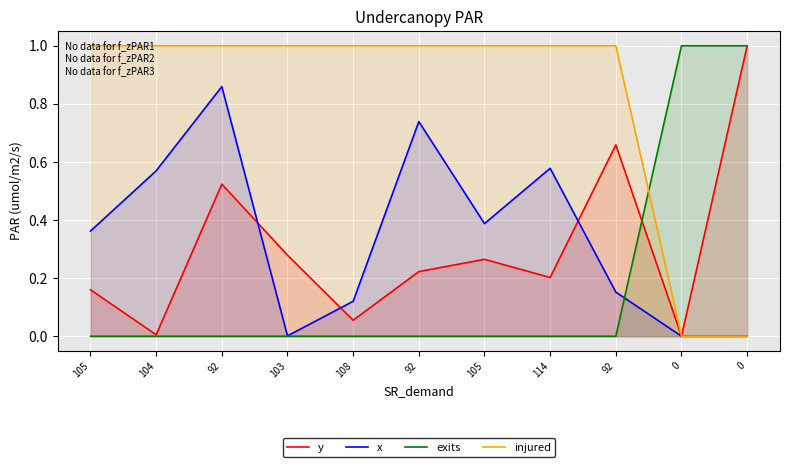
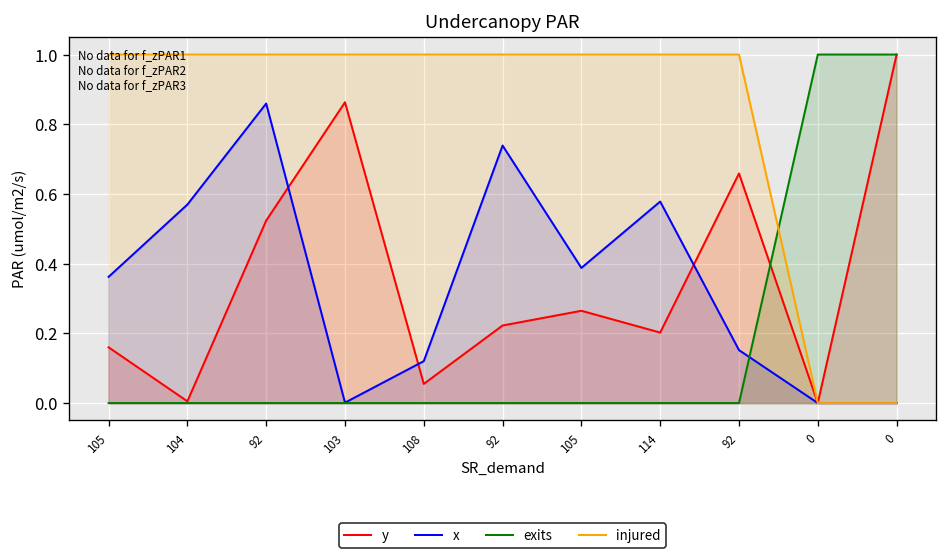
y, 103: 0.28 -> 0.86
